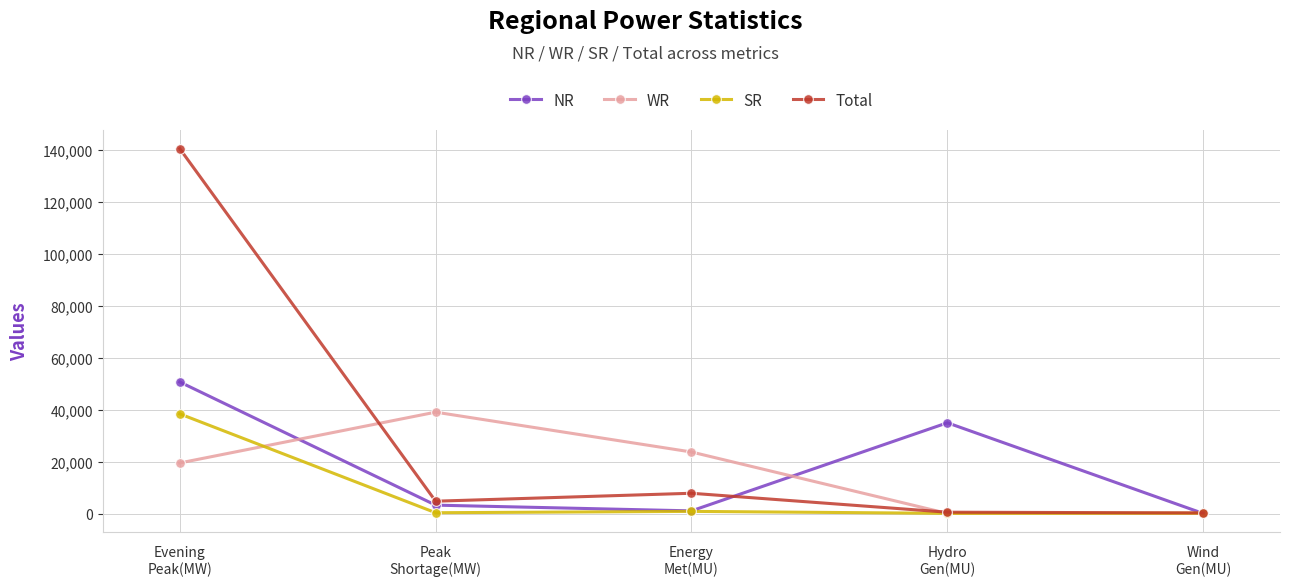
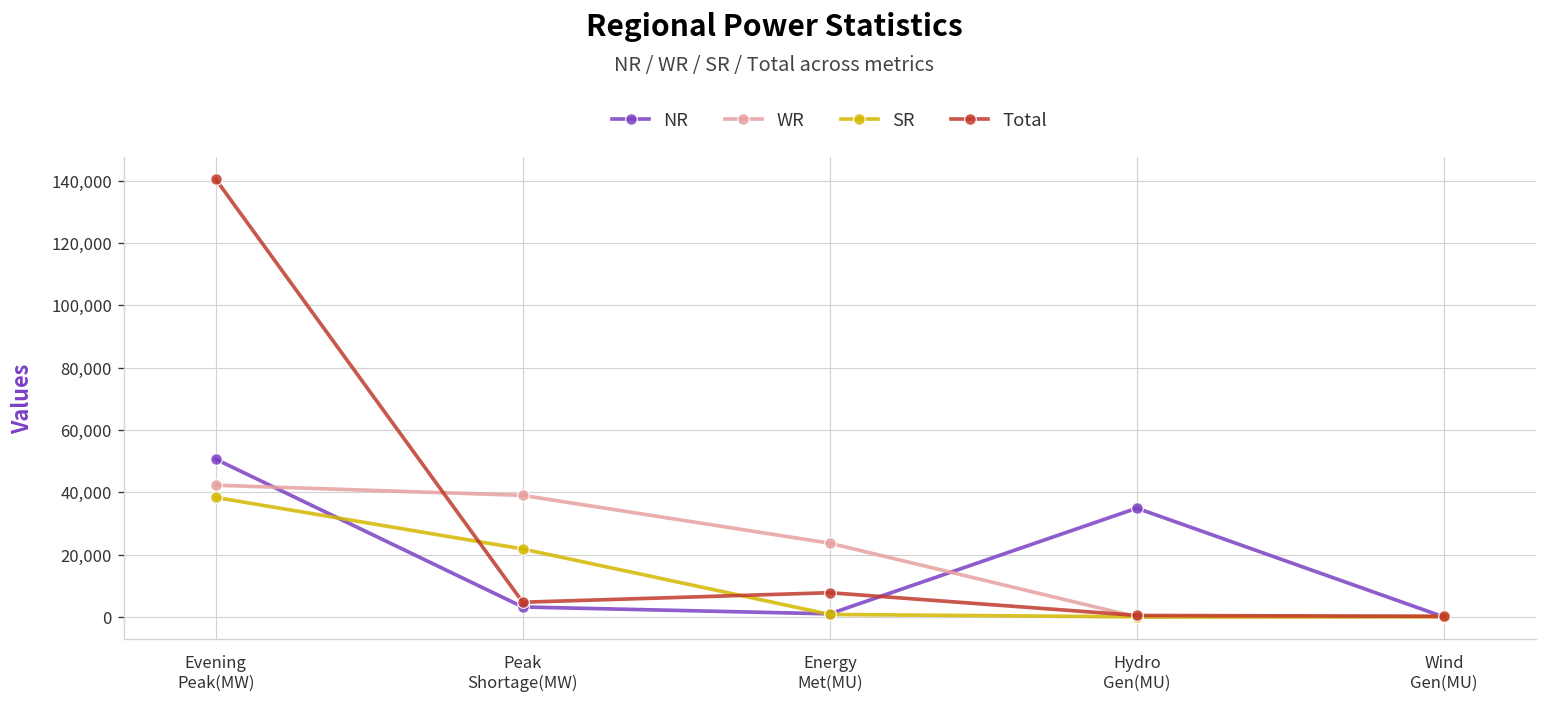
WR, Evening Peak(MW): 19,000 -> 42,000
SR, Peak Shortage(MW): 0 -> 22,000
